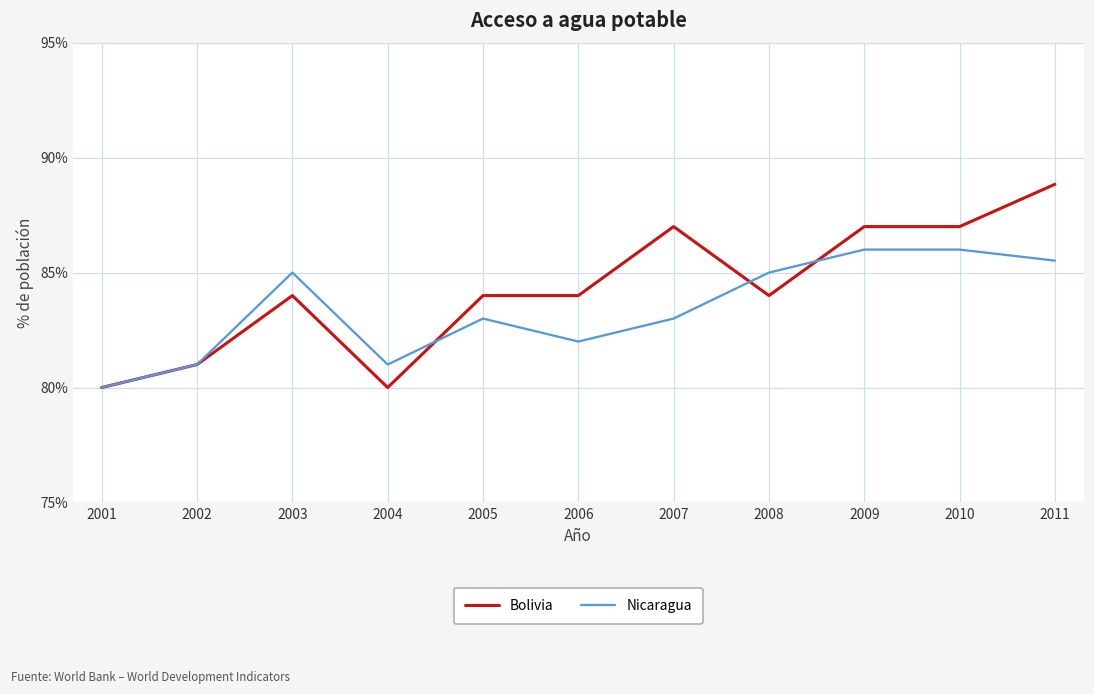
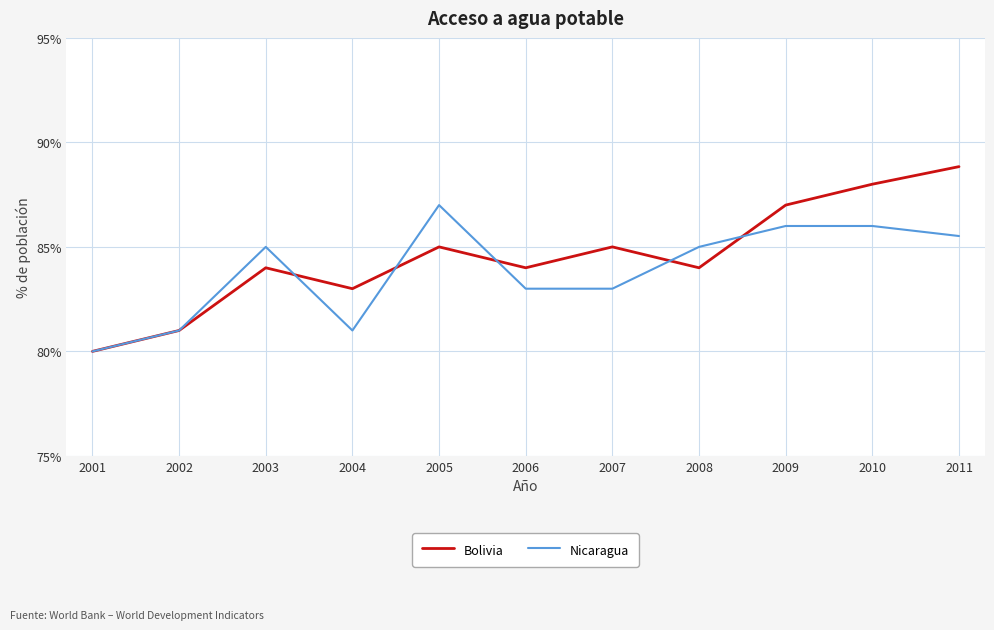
Bolivia, 2004: 80% -> 83%
Bolivia, 2005: 84% -> 85%
Nicaragua, 2005: 83% -> 87%
Nicaragua, 2006: 82% -> 83%
Bolivia, 2007: 87% -> 85%
Bolivia, 2010: 87% -> 88%
